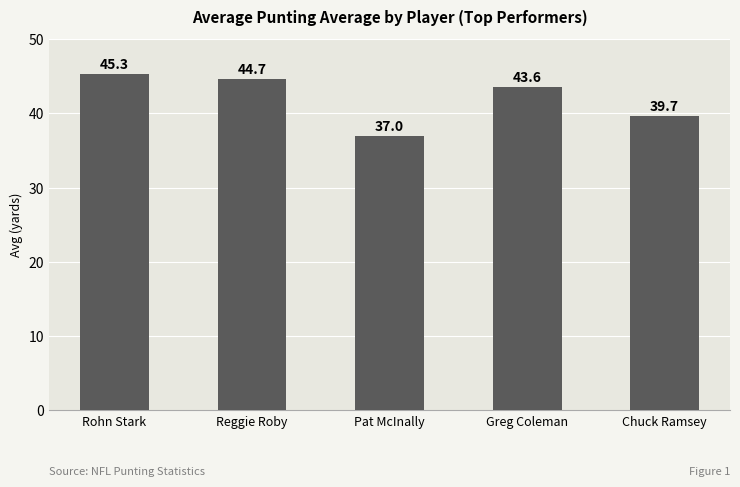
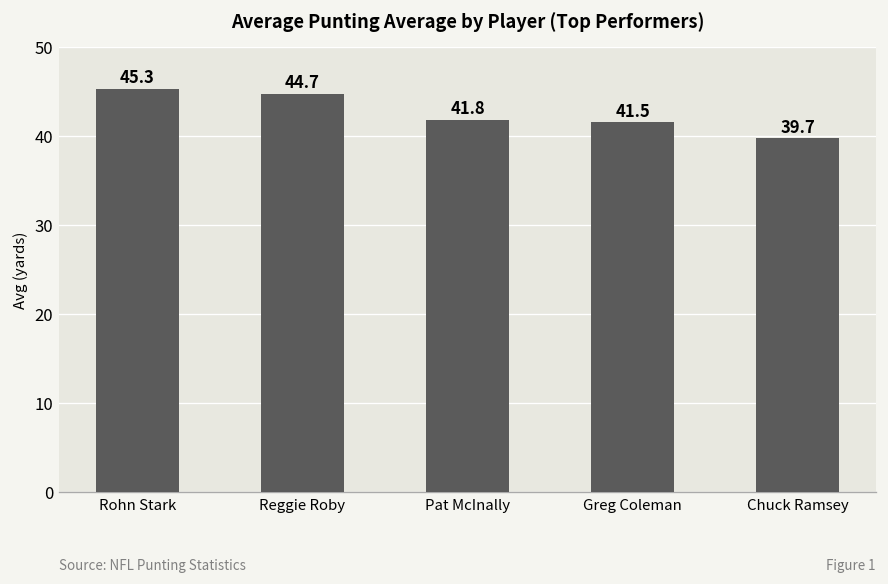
Pat McInally: 37.0 -> 41.8
Greg Coleman: 43.6 -> 41.5
